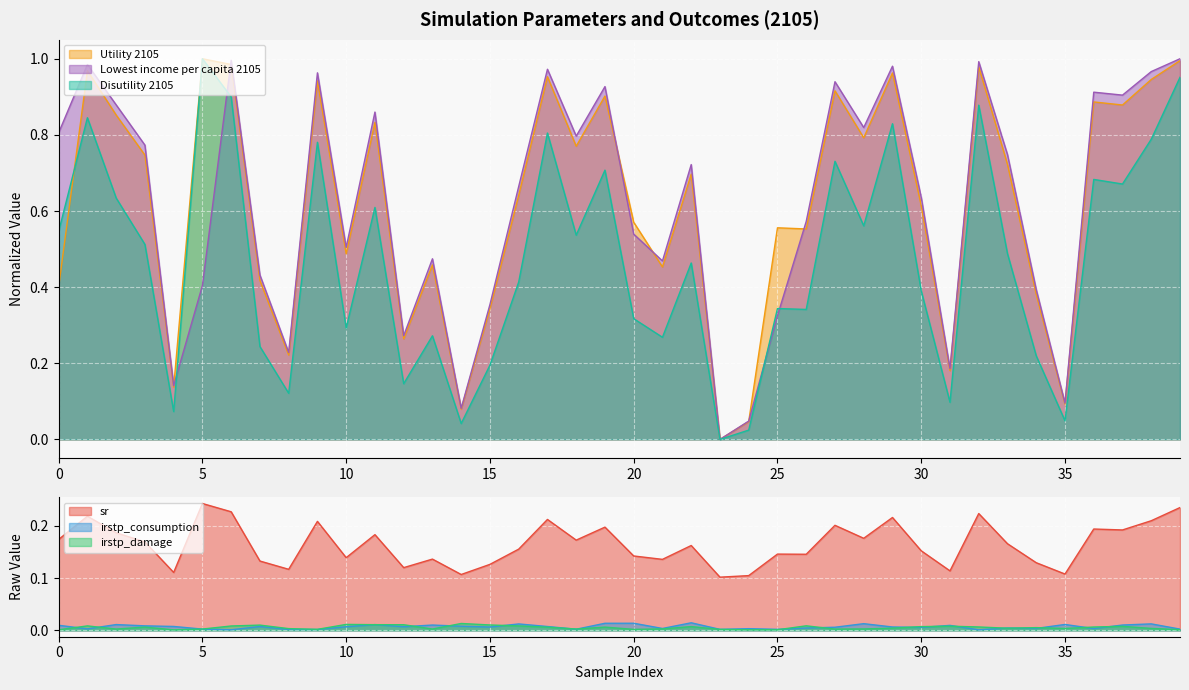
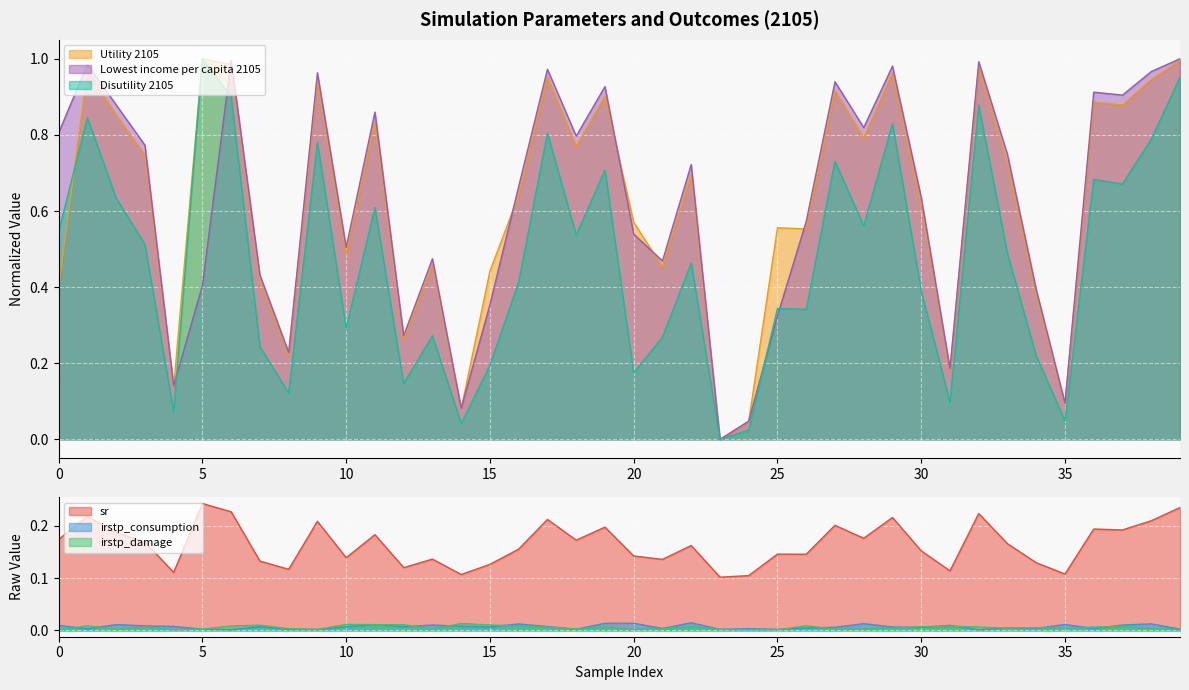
Simulation Parameters and Outcomes (2105), Utility 2105, 15: 0.34 -> 0.44
Simulation Parameters and Outcomes (2105), Disutility 2105, 20: 0.32 -> 0.17
